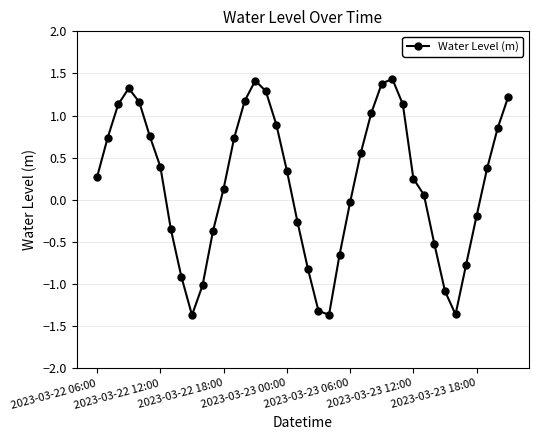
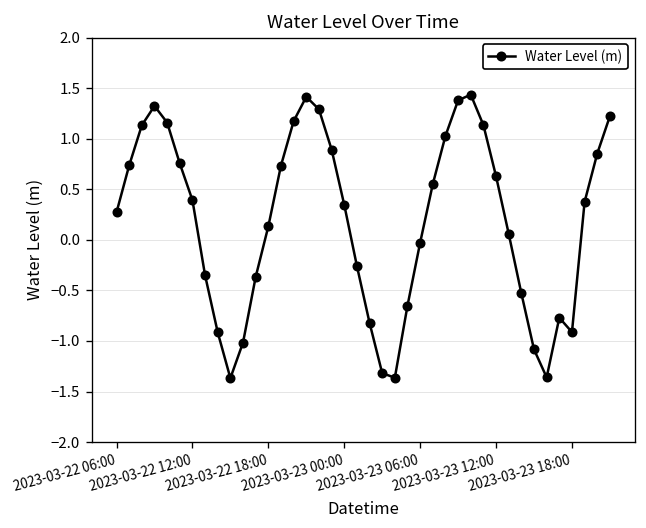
2023-03-23 12:00: 0.3 -> 0.6
2023-03-23 18:00: -0.2 -> -0.9
